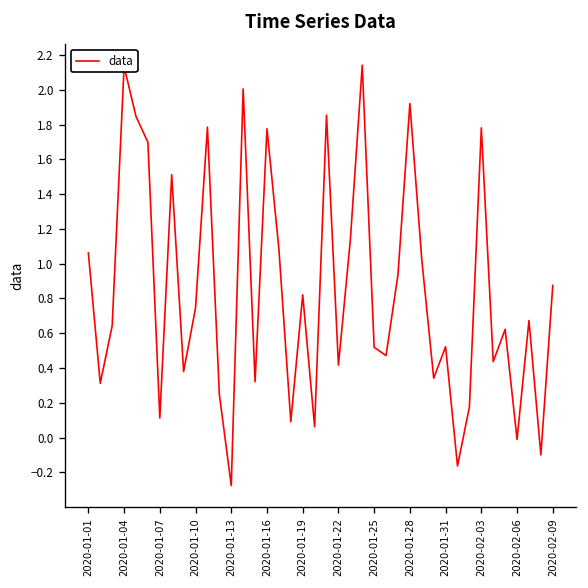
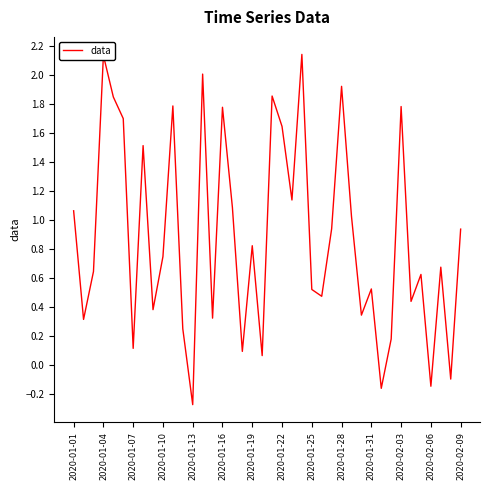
2020-01-22: 0.42 -> 1.64
2020-02-06: -0.01 -> -0.15
2020-02-09: 0.88 -> 0.94
